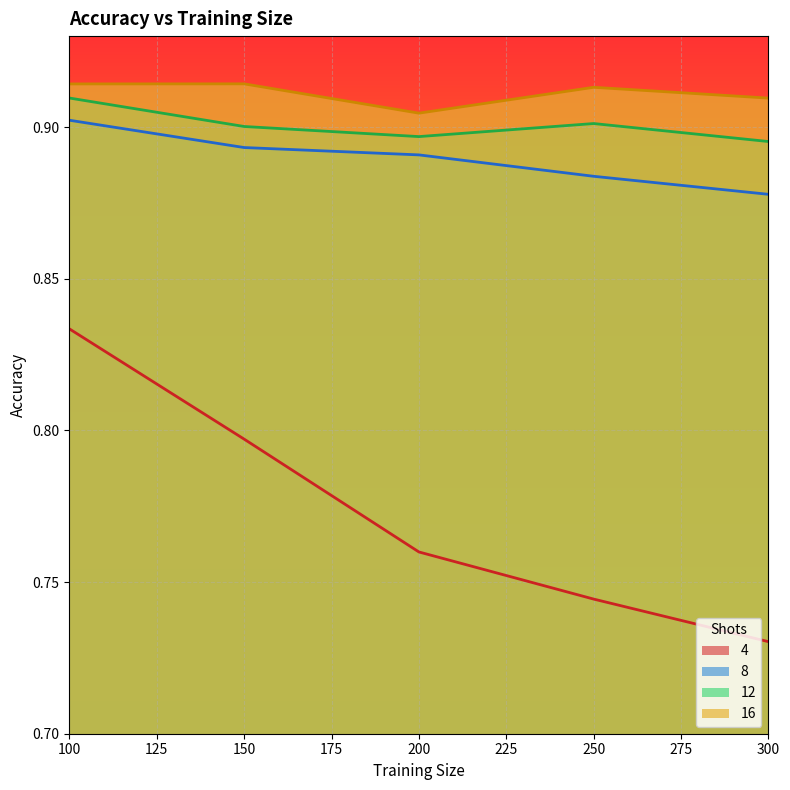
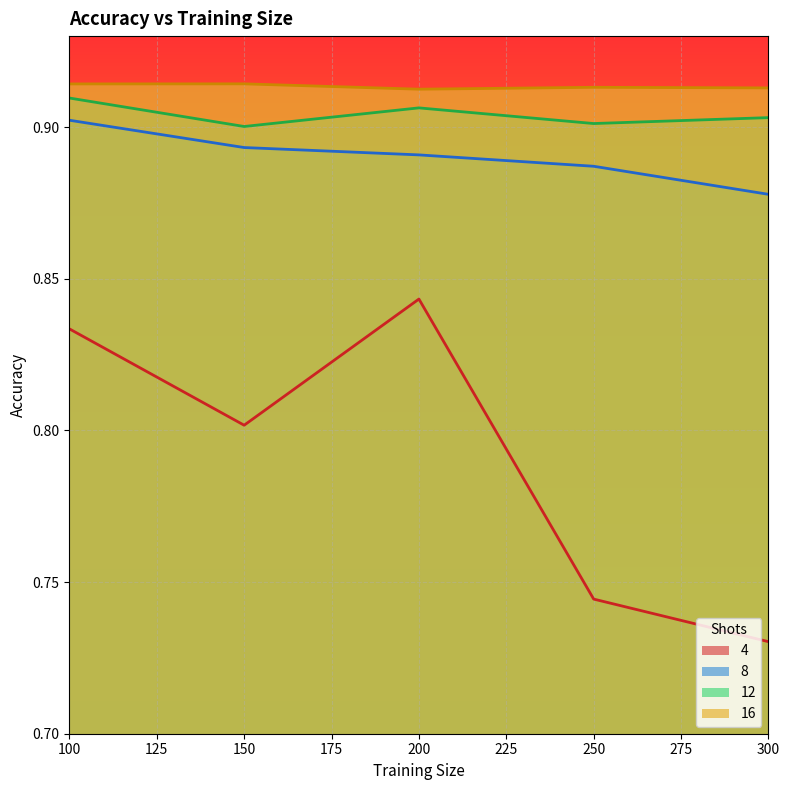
4, 150: 0.797 -> 0.802
4, 200: 0.760 -> 0.843
12, 200: 0.897 -> 0.906
16, 200: 0.905 -> 0.913
8, 250: 0.884 -> 0.887
12, 300: 0.895 -> 0.903
16, 300: 0.910 -> 0.913
